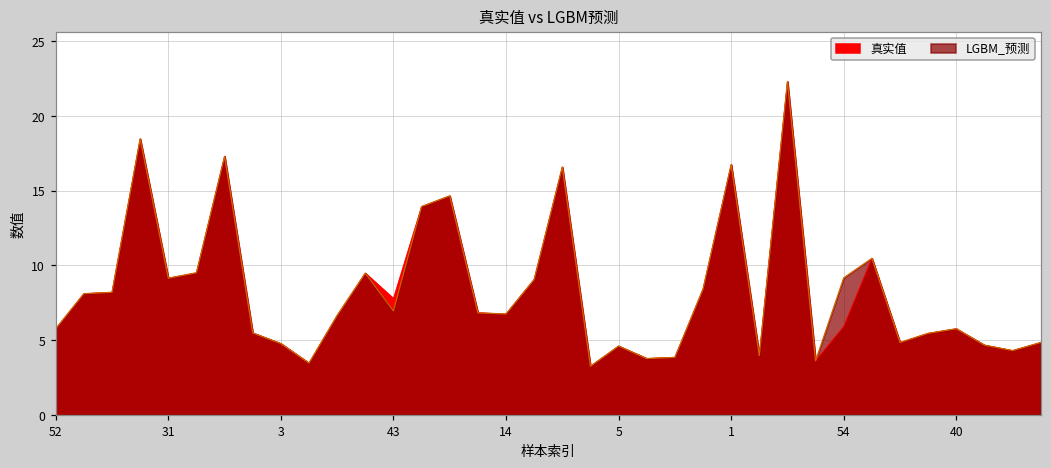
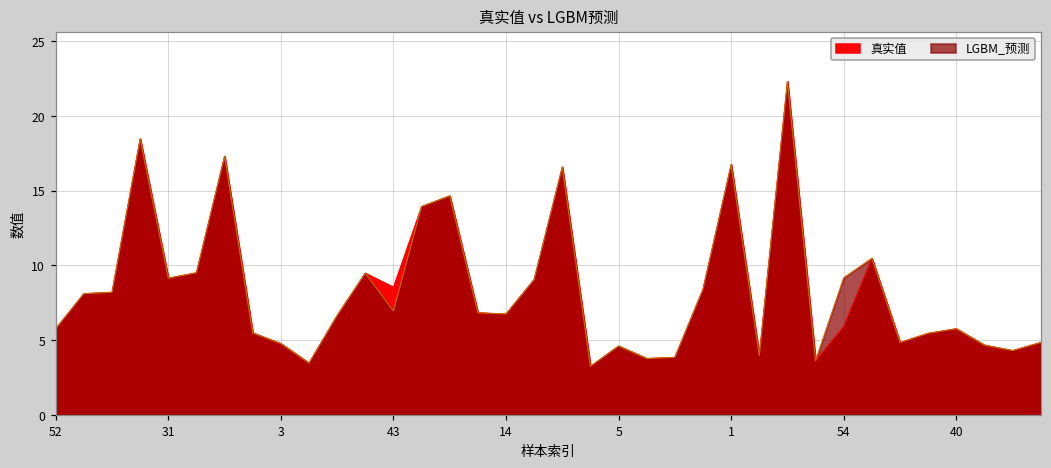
真实值, 43: 7.8 -> 8.5
